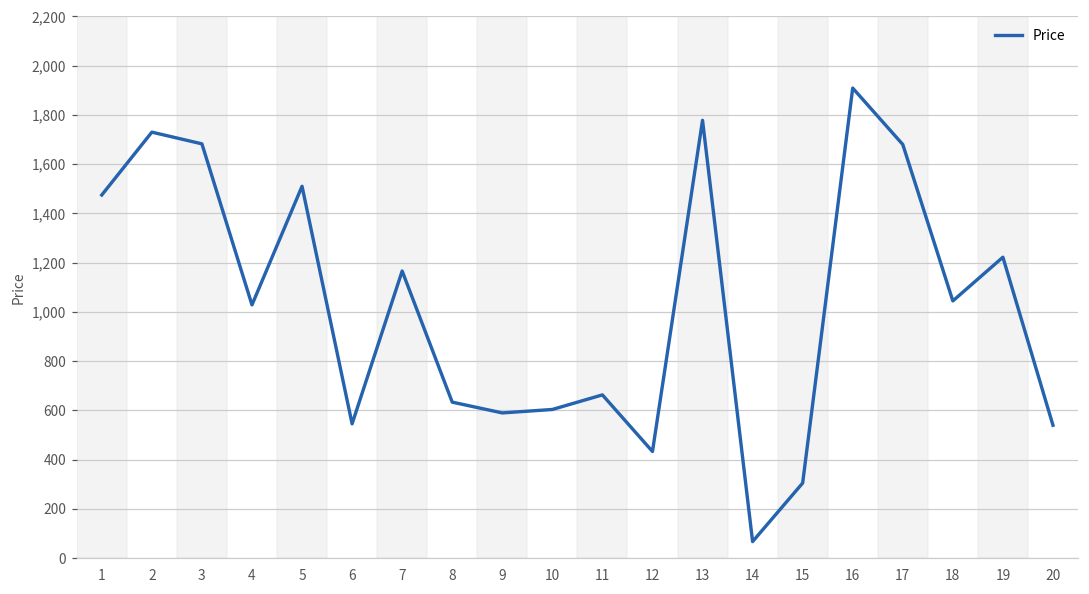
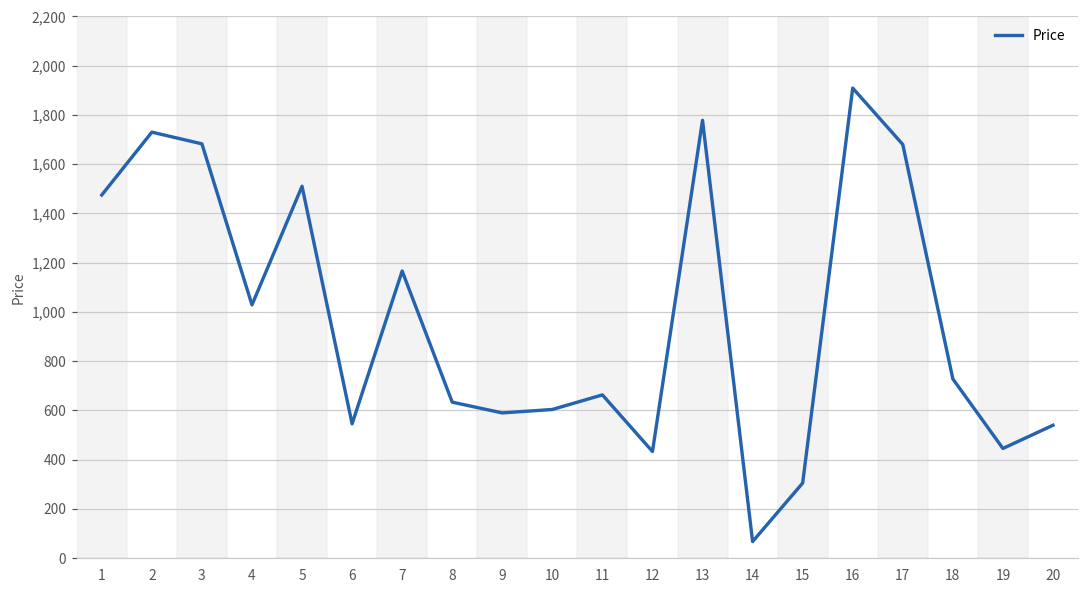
18: 1,040 -> 730
19: 1,220 -> 450
